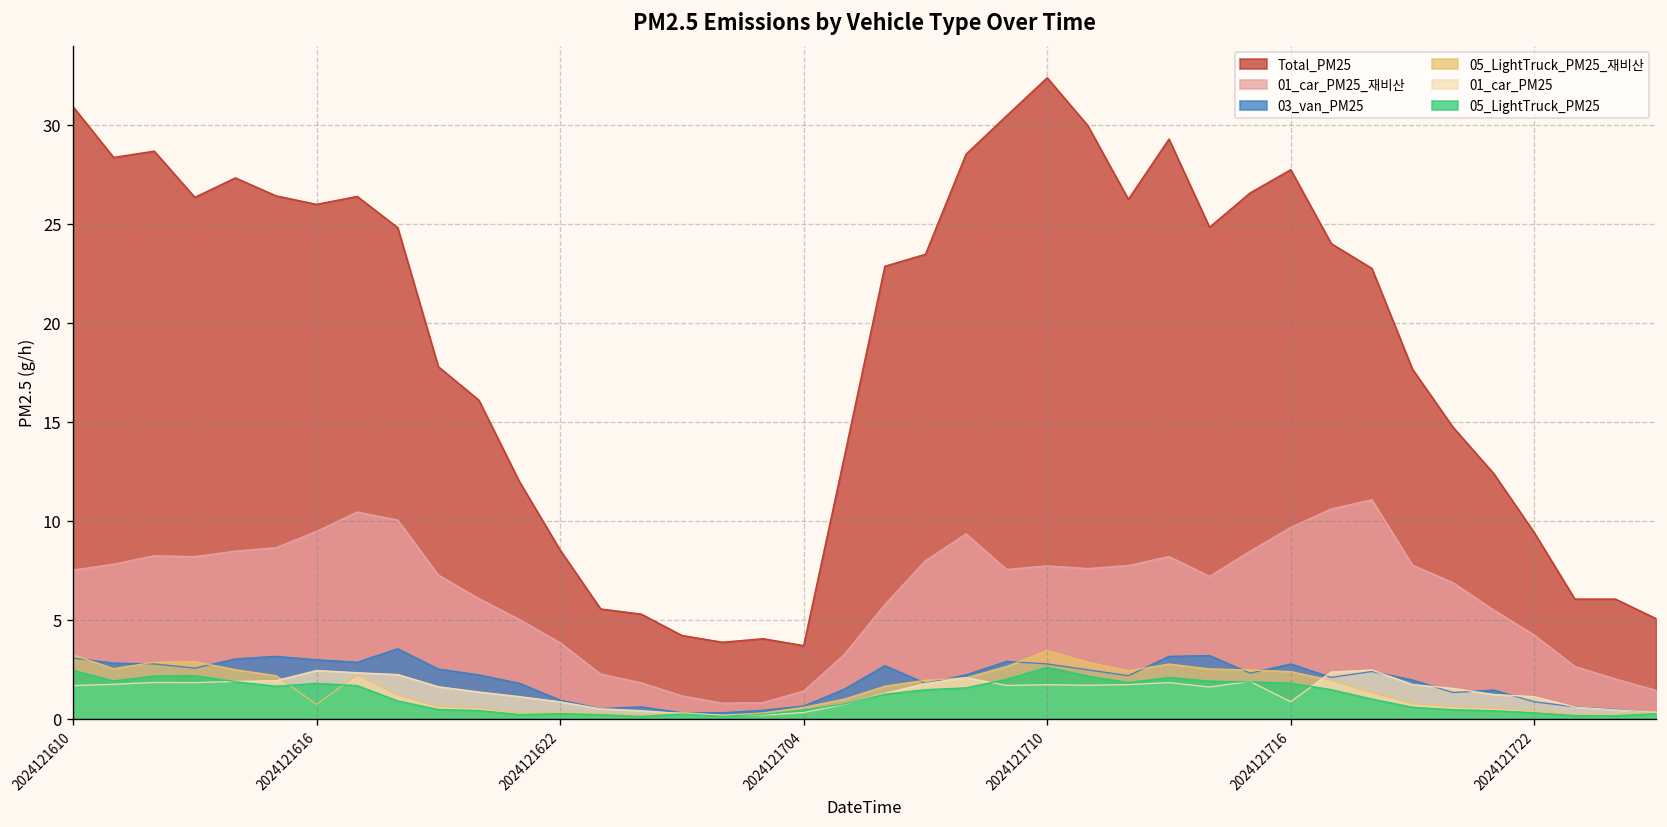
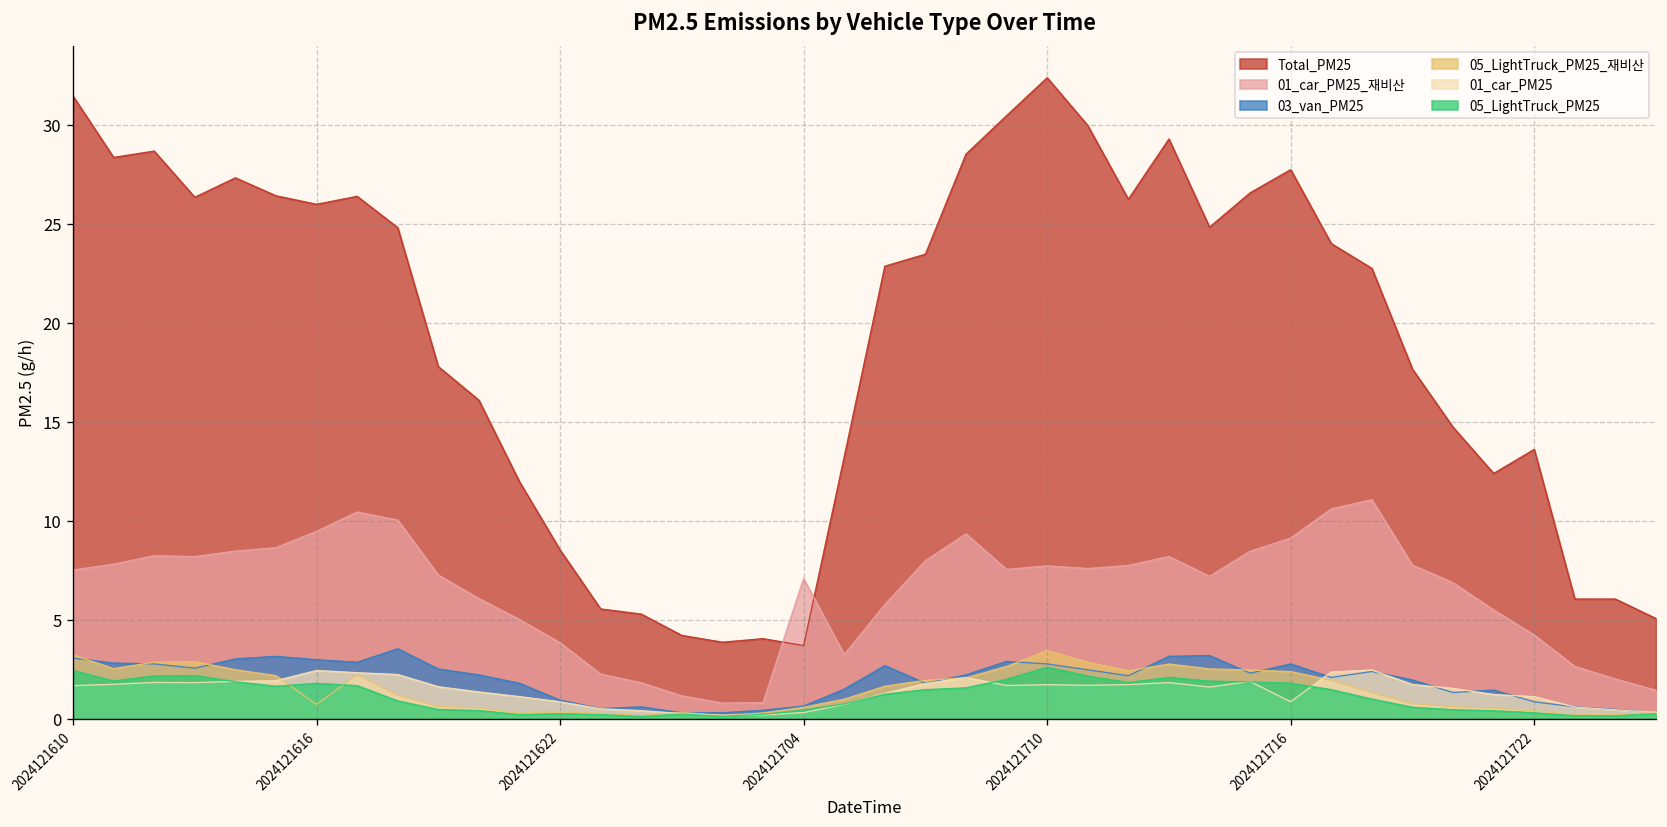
Total_PM25, 2024121610: 30.9 -> 31.5
01_car_PM25_재비산, 2024121704: 1.4 -> 7.1
01_car_PM25_재비산, 2024121716: 9.7 -> 9.1
Total_PM25, 2024121722: 9.4 -> 13.6
